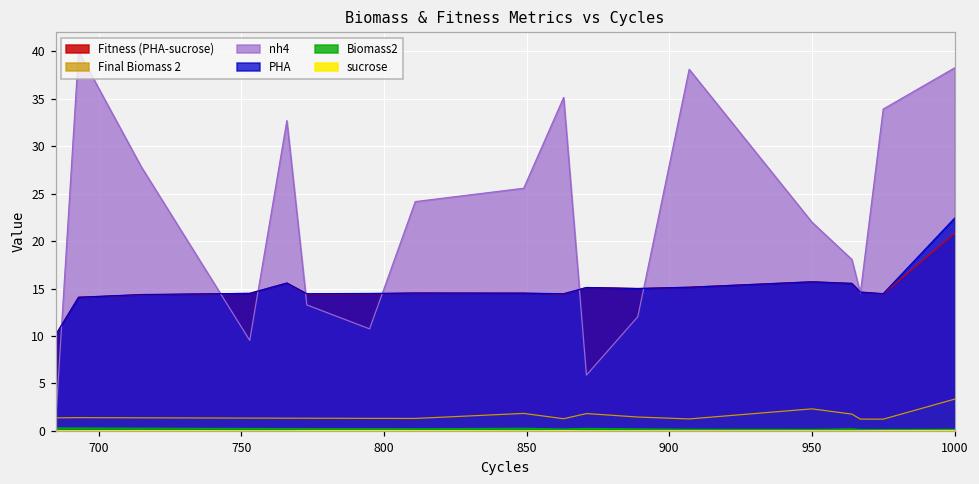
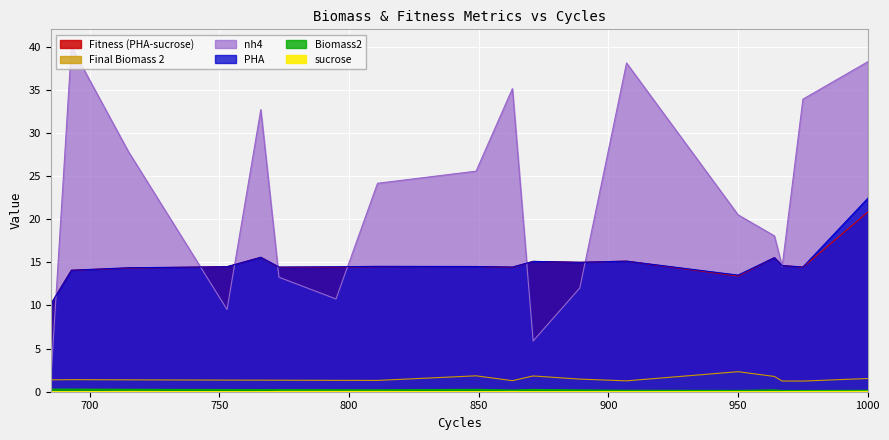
Fitness (PHA-sucrose), 950: 16 -> 13
nh4, 950: 22 -> 21
PHA, 950: 16 -> 14
Final Biomass 2, 1000: 3 -> 2
